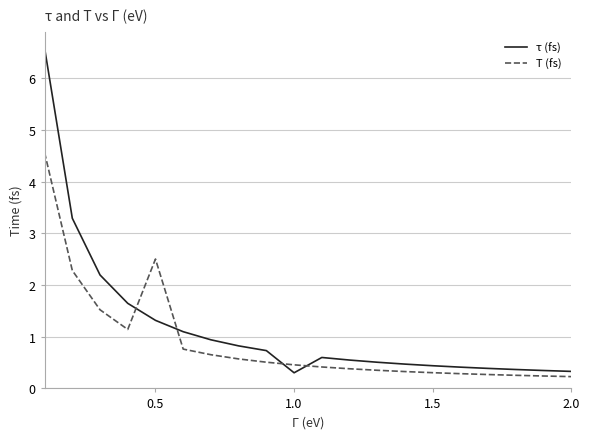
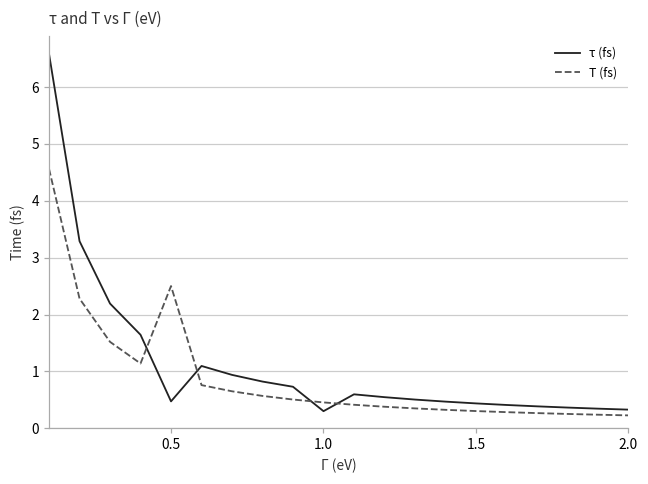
τ (fs), 0.5: 1.3 -> 0.5
